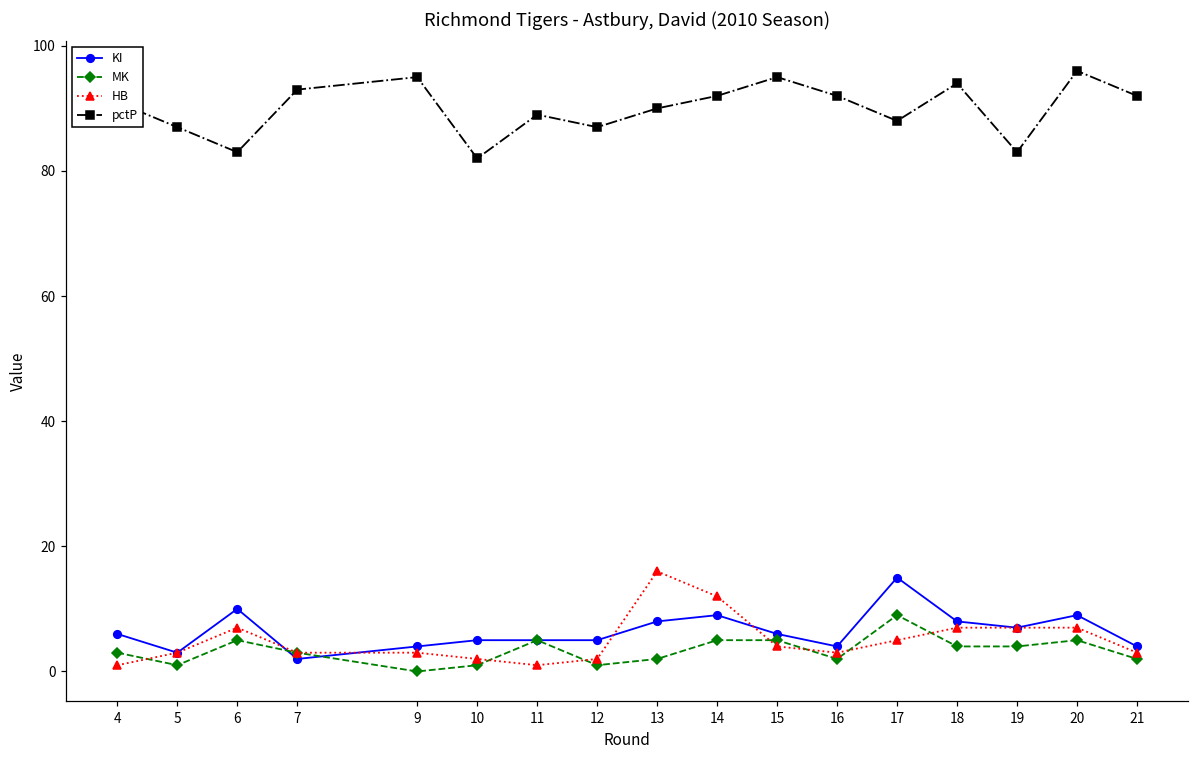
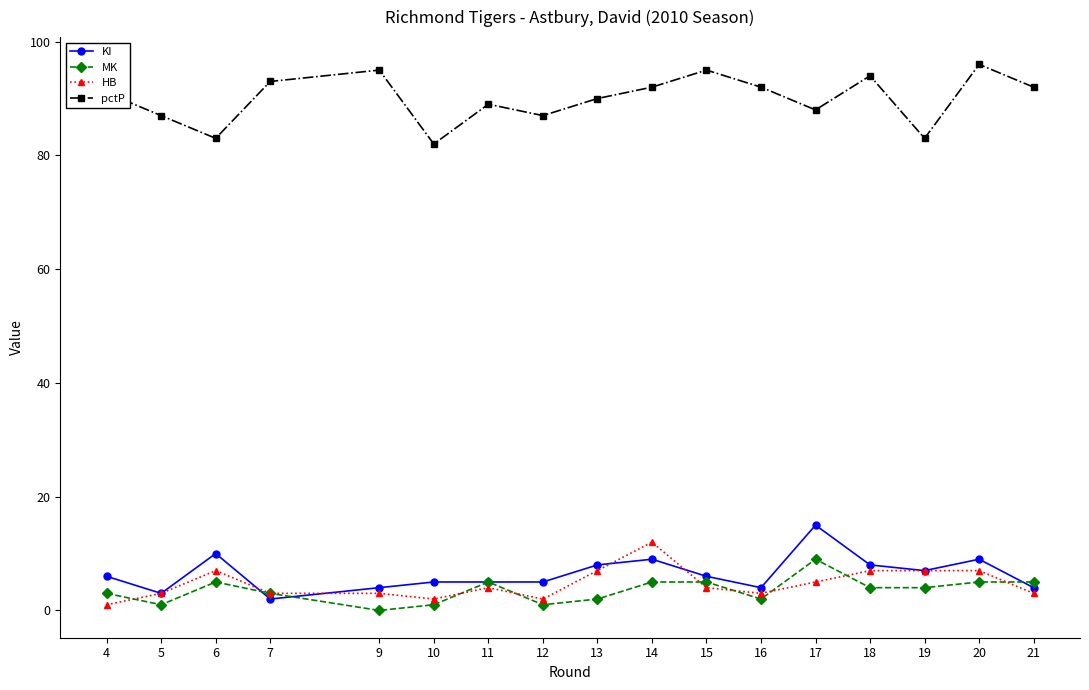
HB, 11: 1 -> 4
HB, 13: 16 -> 7
MK, 21: 2 -> 5
